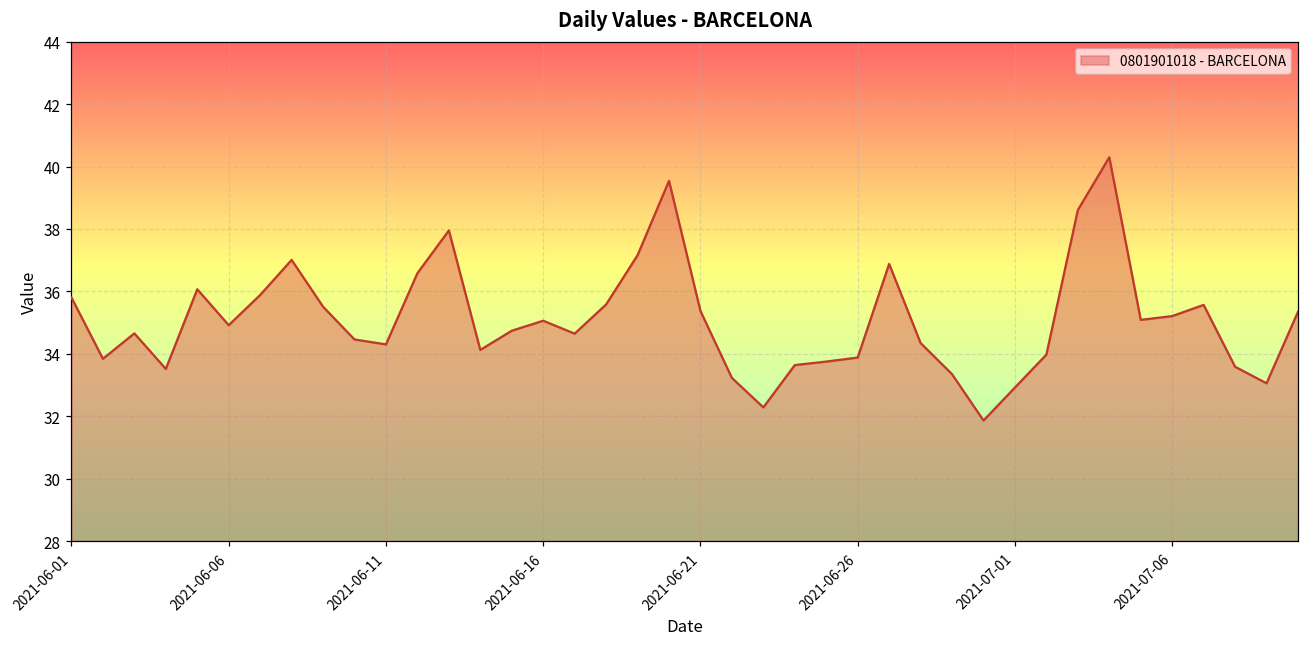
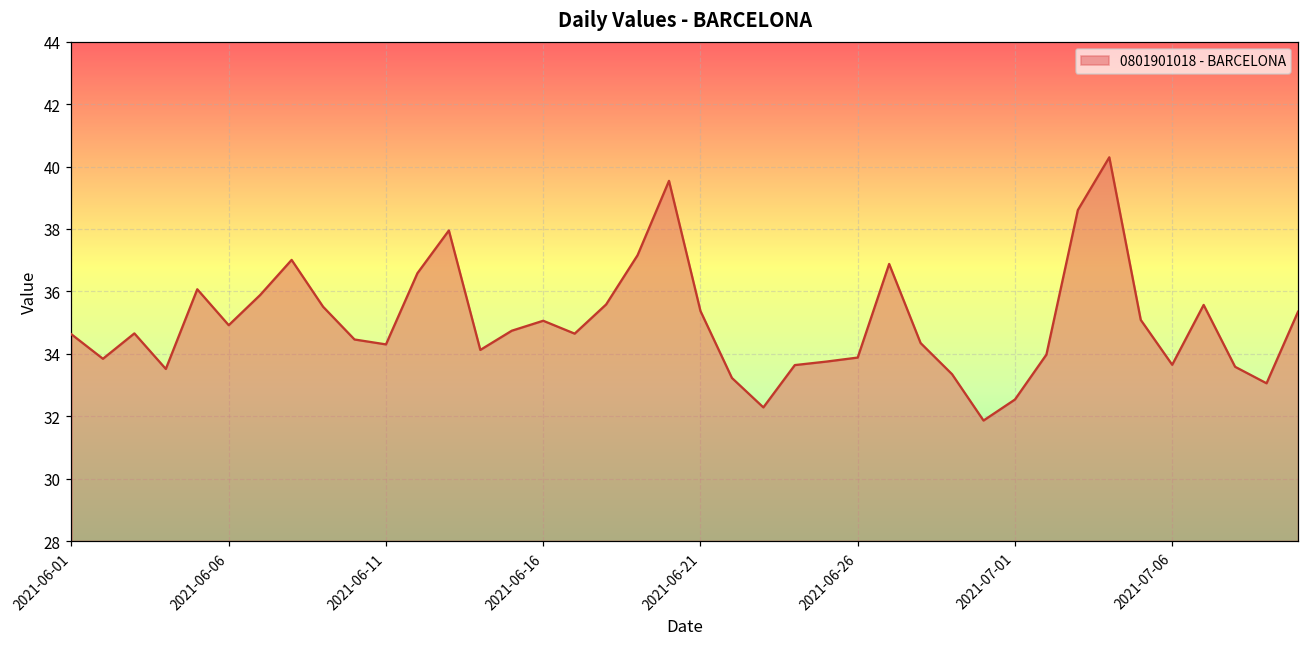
2021-06-01: 35.8 -> 34.6
2021-07-01: 32.9 -> 32.5
2021-07-06: 35.2 -> 33.6
